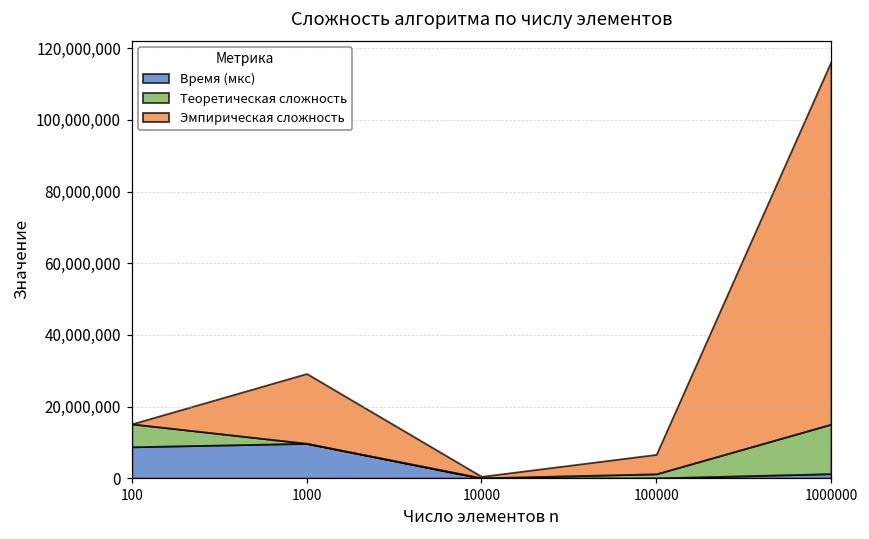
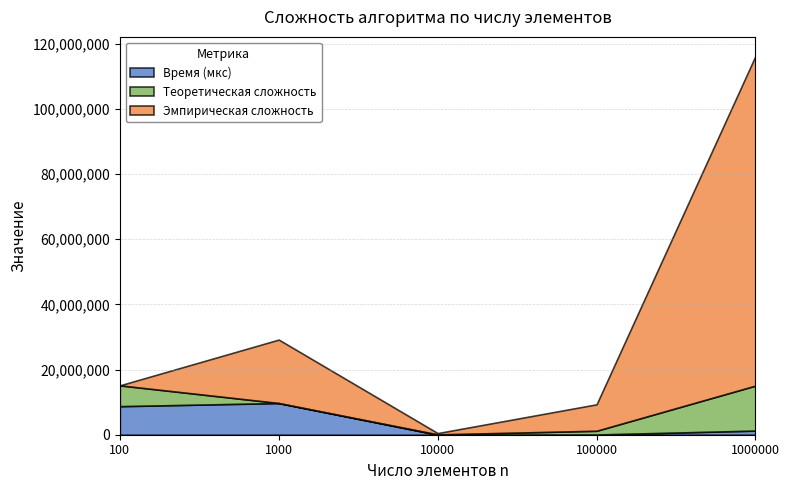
Эмпирическая сложность, 100000: 5,000,000 -> 8,000,000
